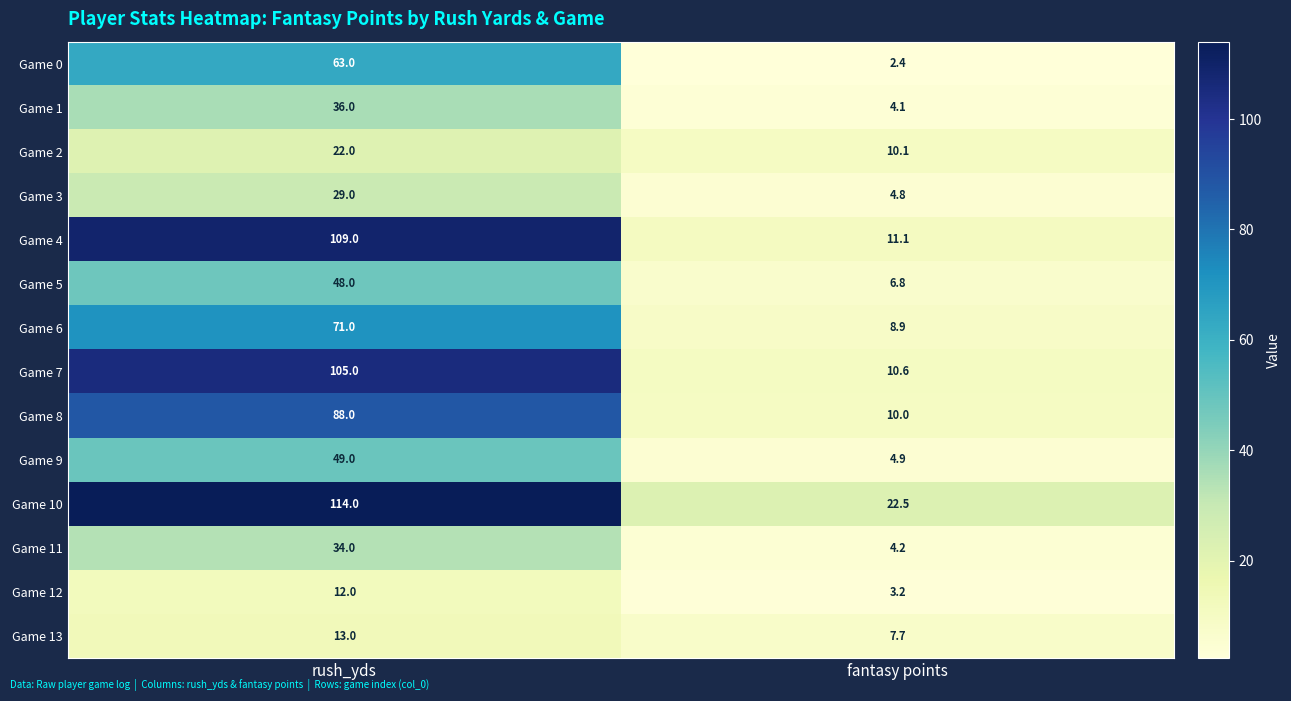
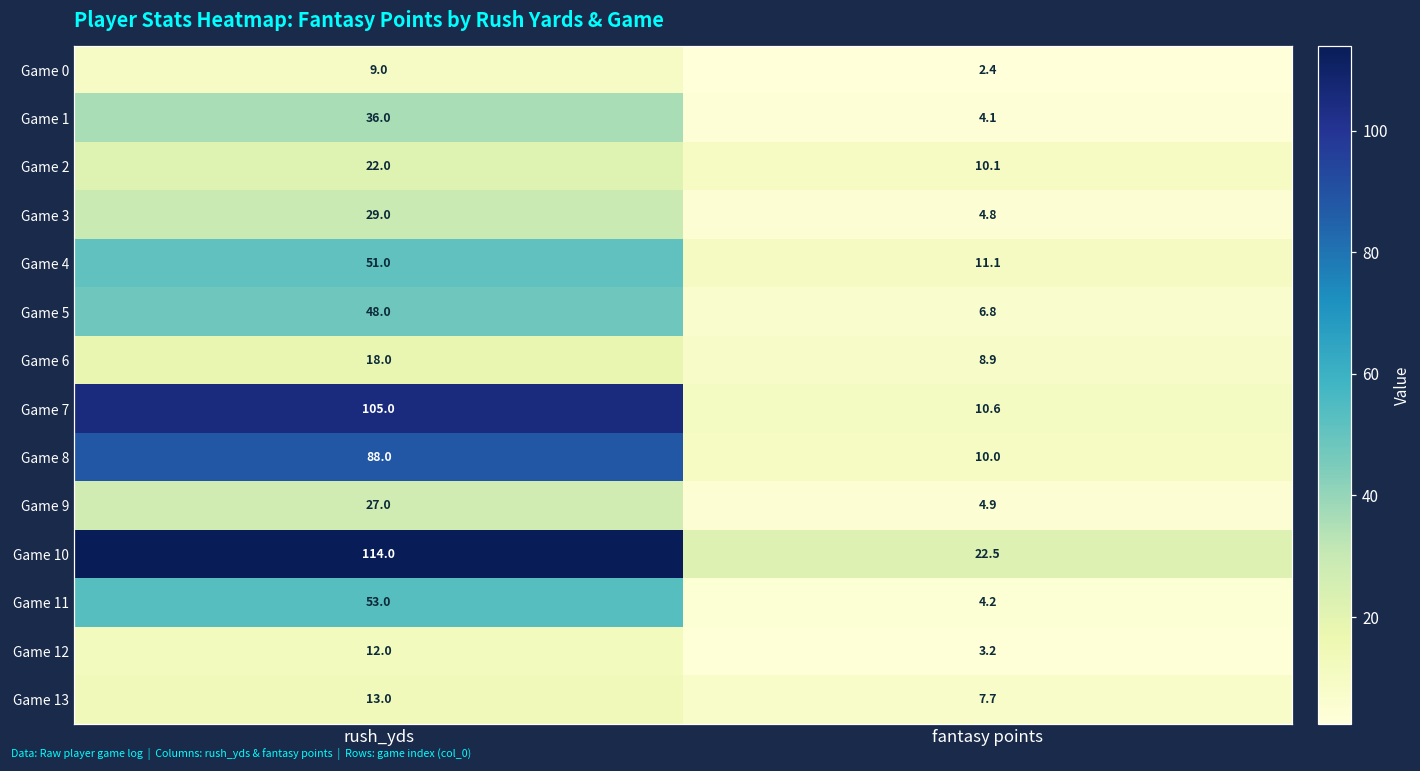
Game 0, rush_yds: 63.0 -> 9.0
Game 4, rush_yds: 109.0 -> 51.0
Game 6, rush_yds: 71.0 -> 18.0
Game 9, rush_yds: 49.0 -> 27.0
Game 11, rush_yds: 34.0 -> 53.0
